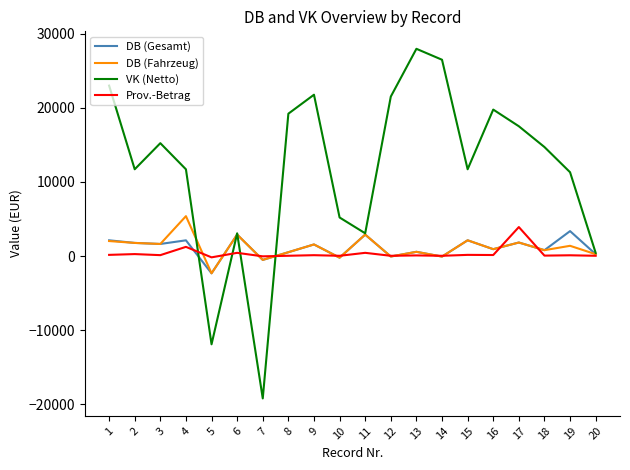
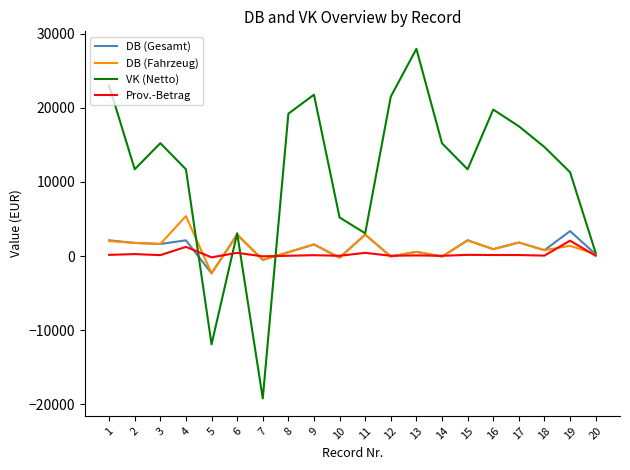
VK (Netto), 14: 26000 -> 15000
Prov.-Betrag, 17: 4000 -> 0
Prov.-Betrag, 19: 0 -> 2000
